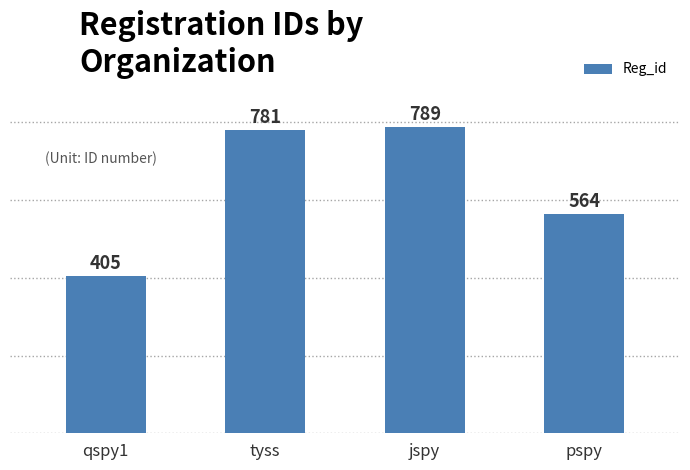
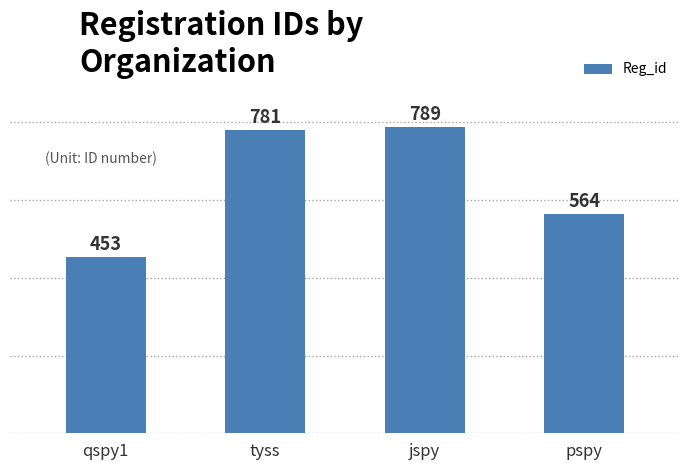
qspy1: 405 -> 453
